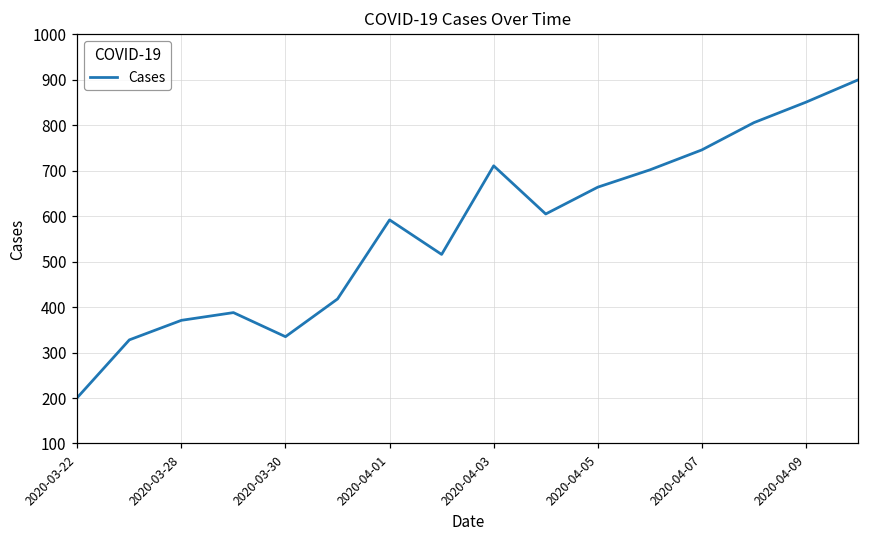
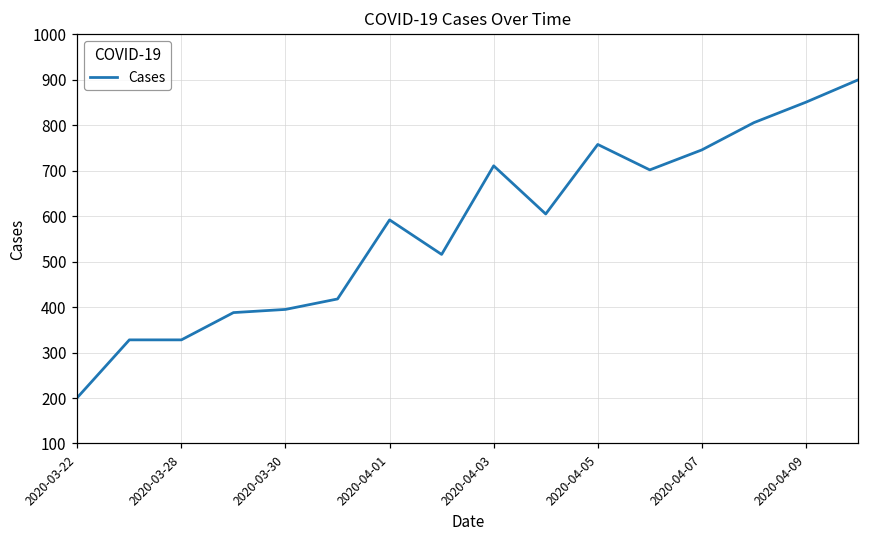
2020-03-28: 370 -> 330
2020-03-30: 340 -> 400
2020-04-05: 660 -> 760
